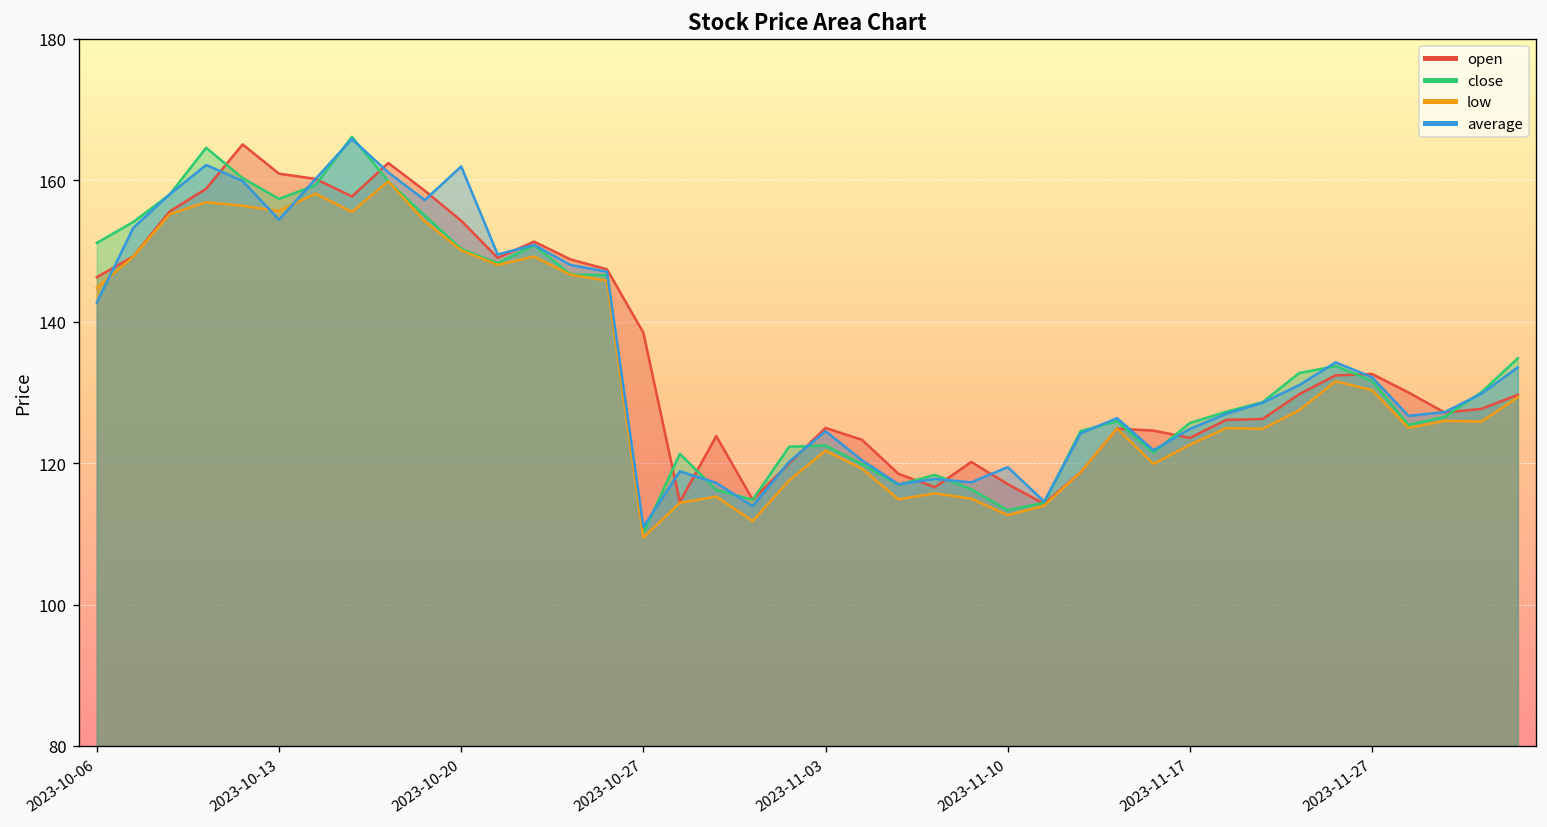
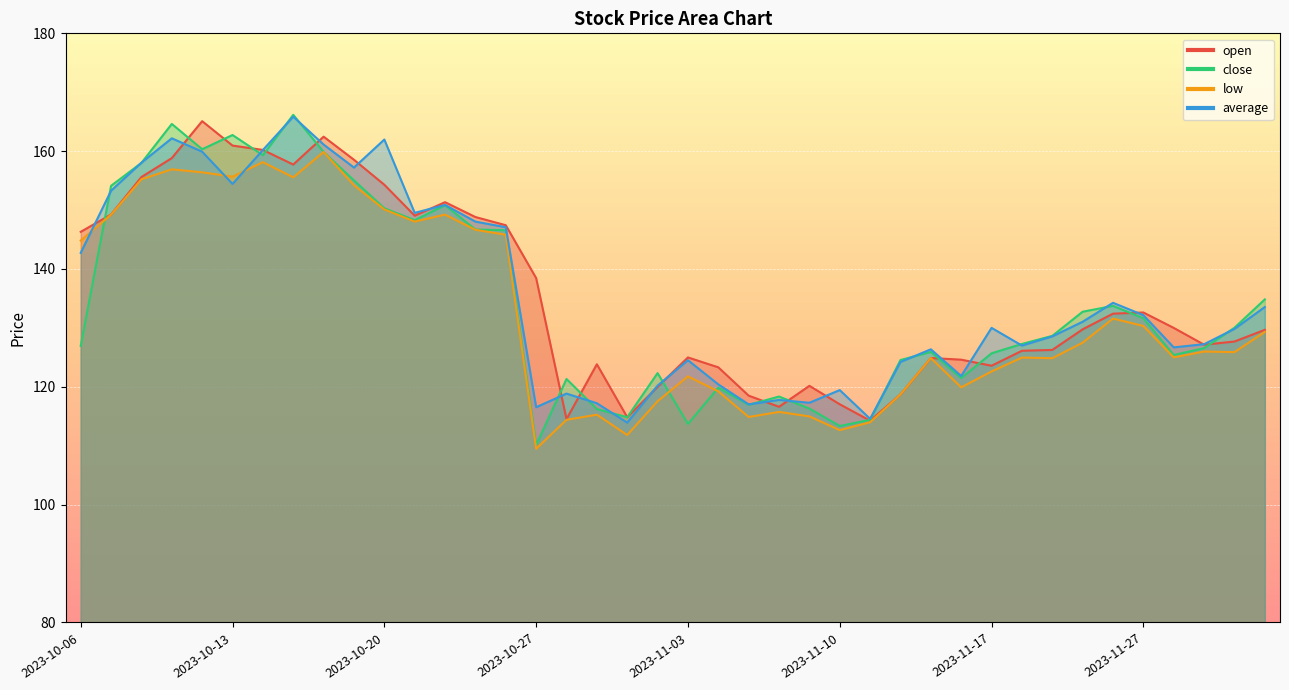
close, 2023-10-06: 151 -> 127
close, 2023-10-13: 157 -> 163
average, 2023-10-27: 111 -> 117
close, 2023-11-03: 123 -> 114
average, 2023-11-17: 125 -> 130
